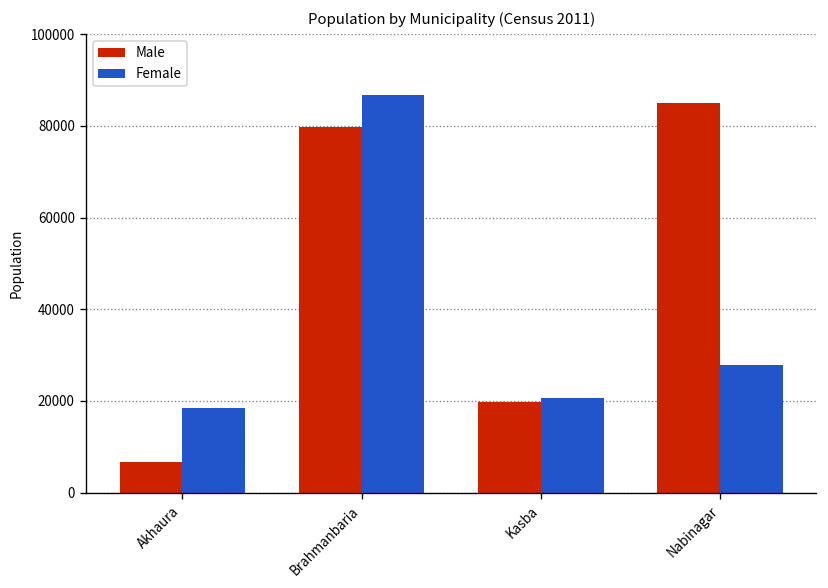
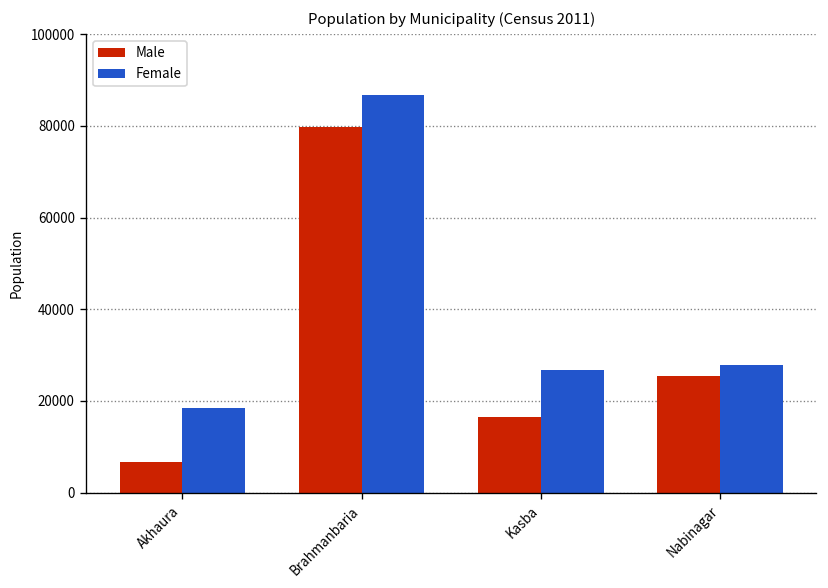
Male, Kasba: 20000 -> 16000
Female, Kasba: 21000 -> 27000
Male, Nabinagar: 85000 -> 25000
